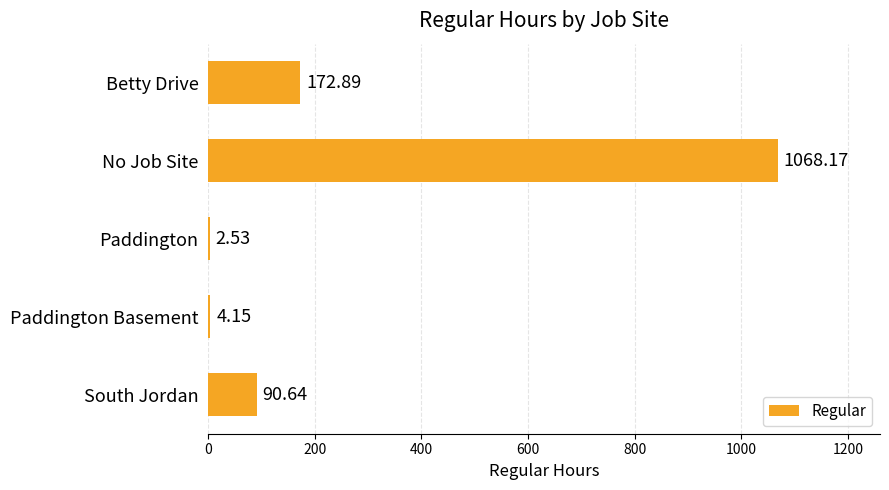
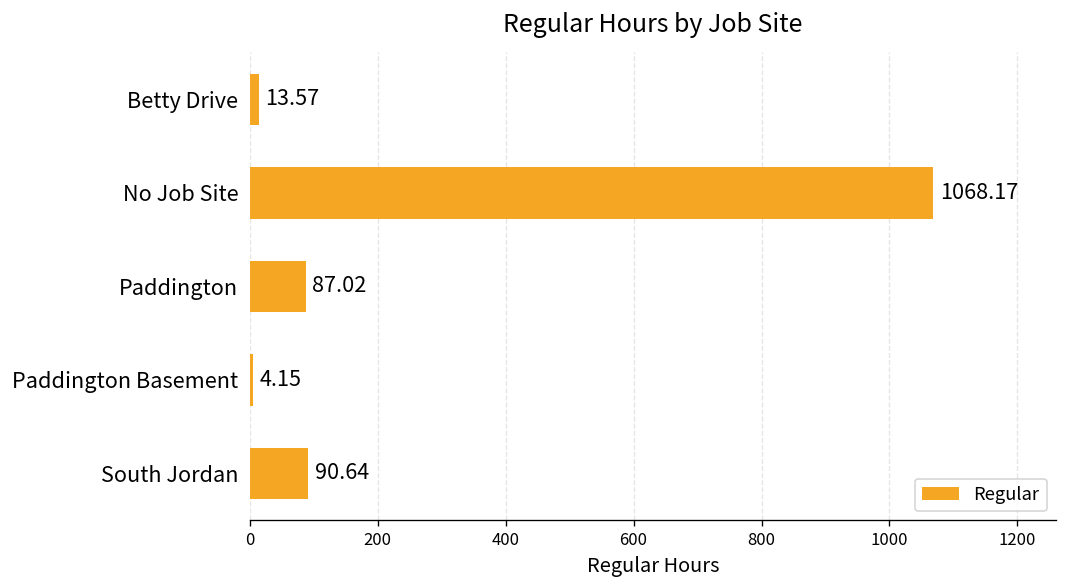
Betty Drive: 172.89 -> 13.57
Paddington: 2.53 -> 87.02
